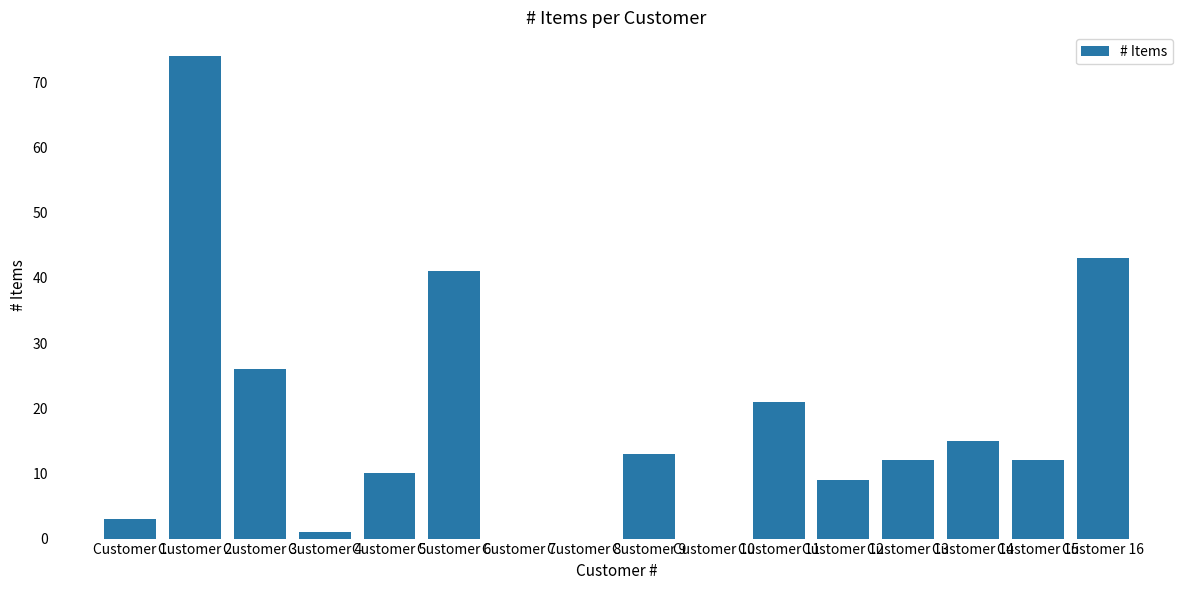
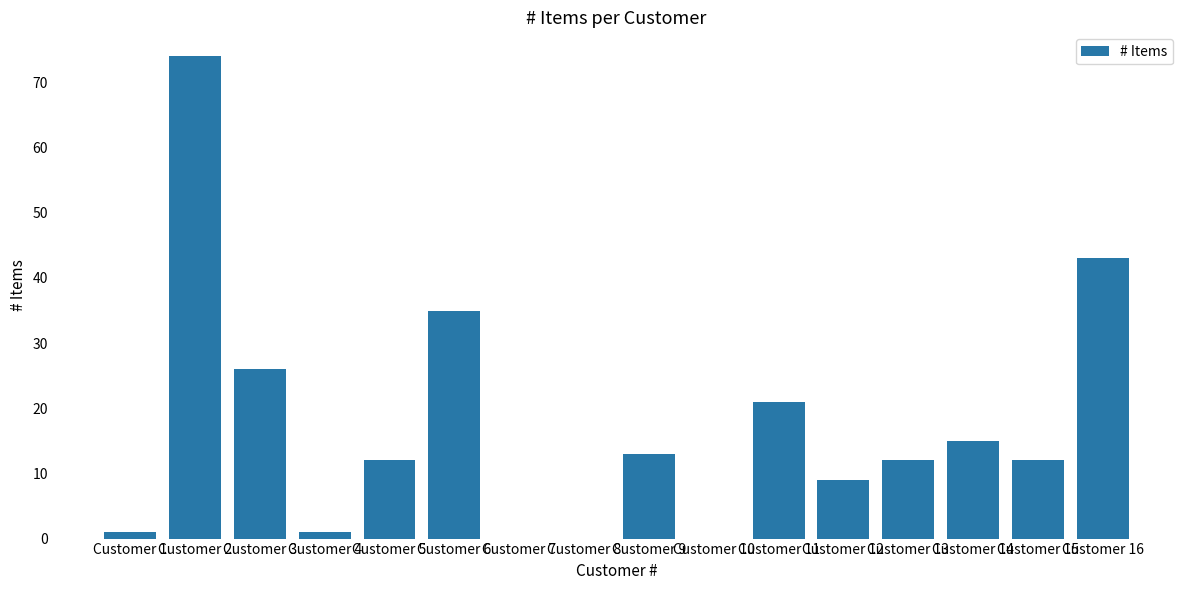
Customer 1: 3 -> 1
Customer 5: 10 -> 12
Customer 6: 41 -> 35
